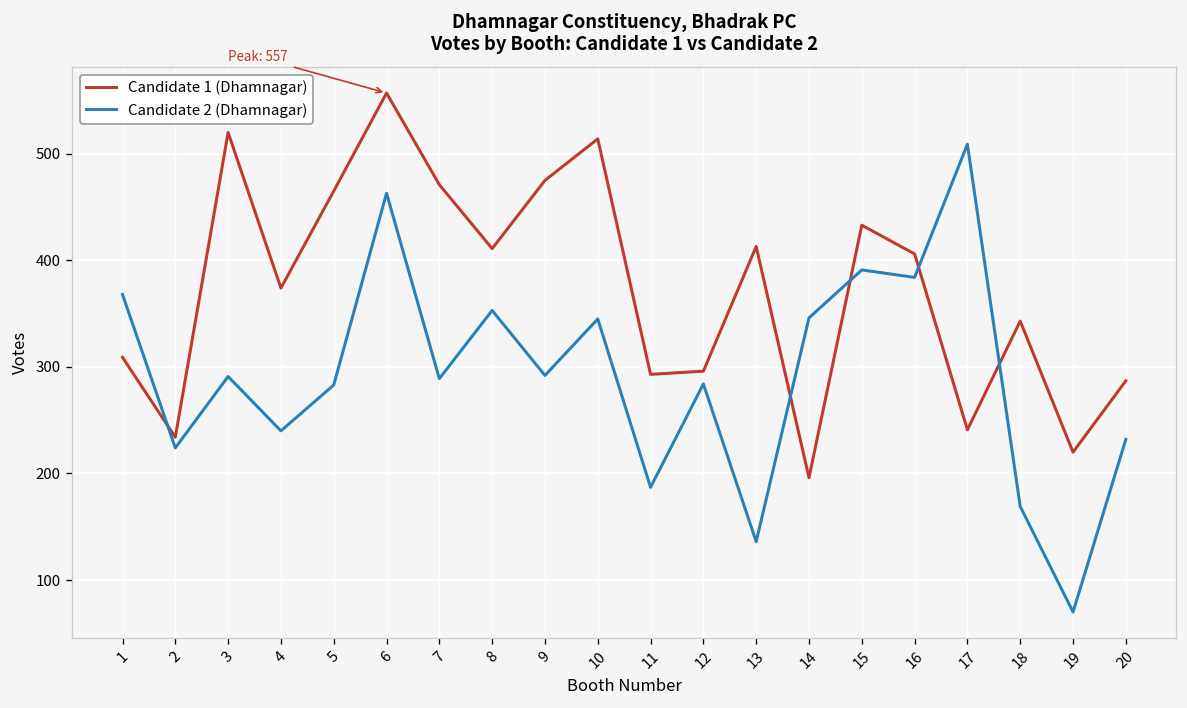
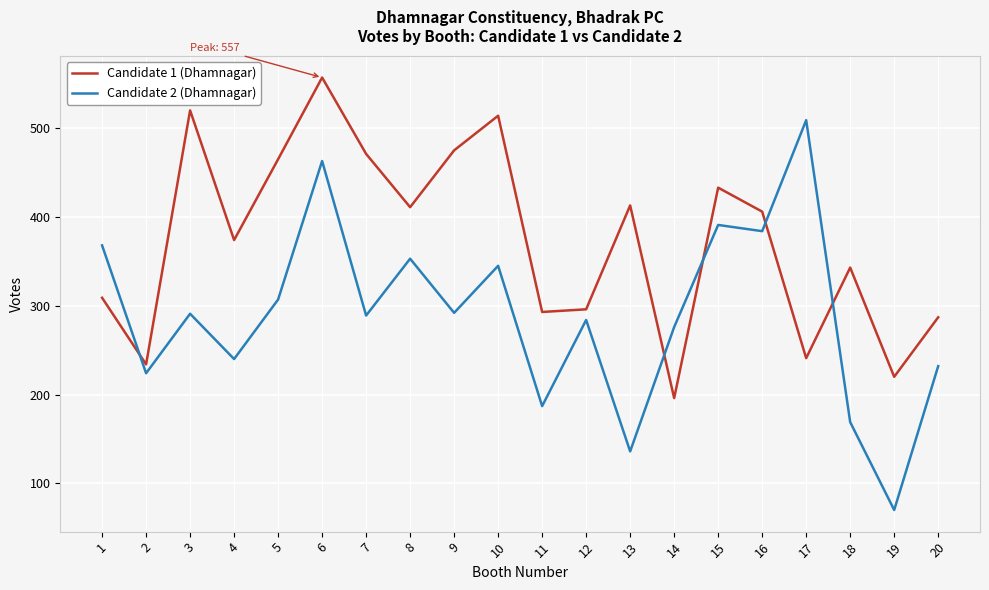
Candidate 2 (Dhamnagar), 5: 280 -> 310
Candidate 2 (Dhamnagar), 14: 350 -> 280
